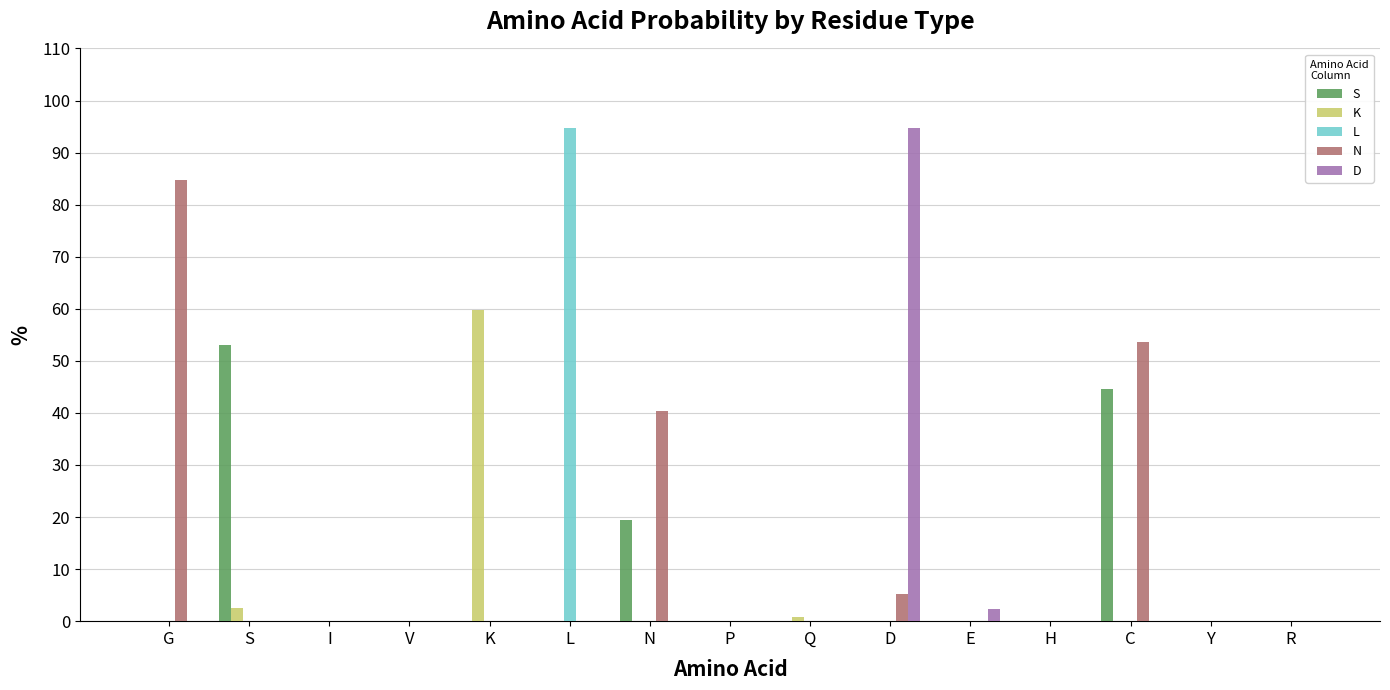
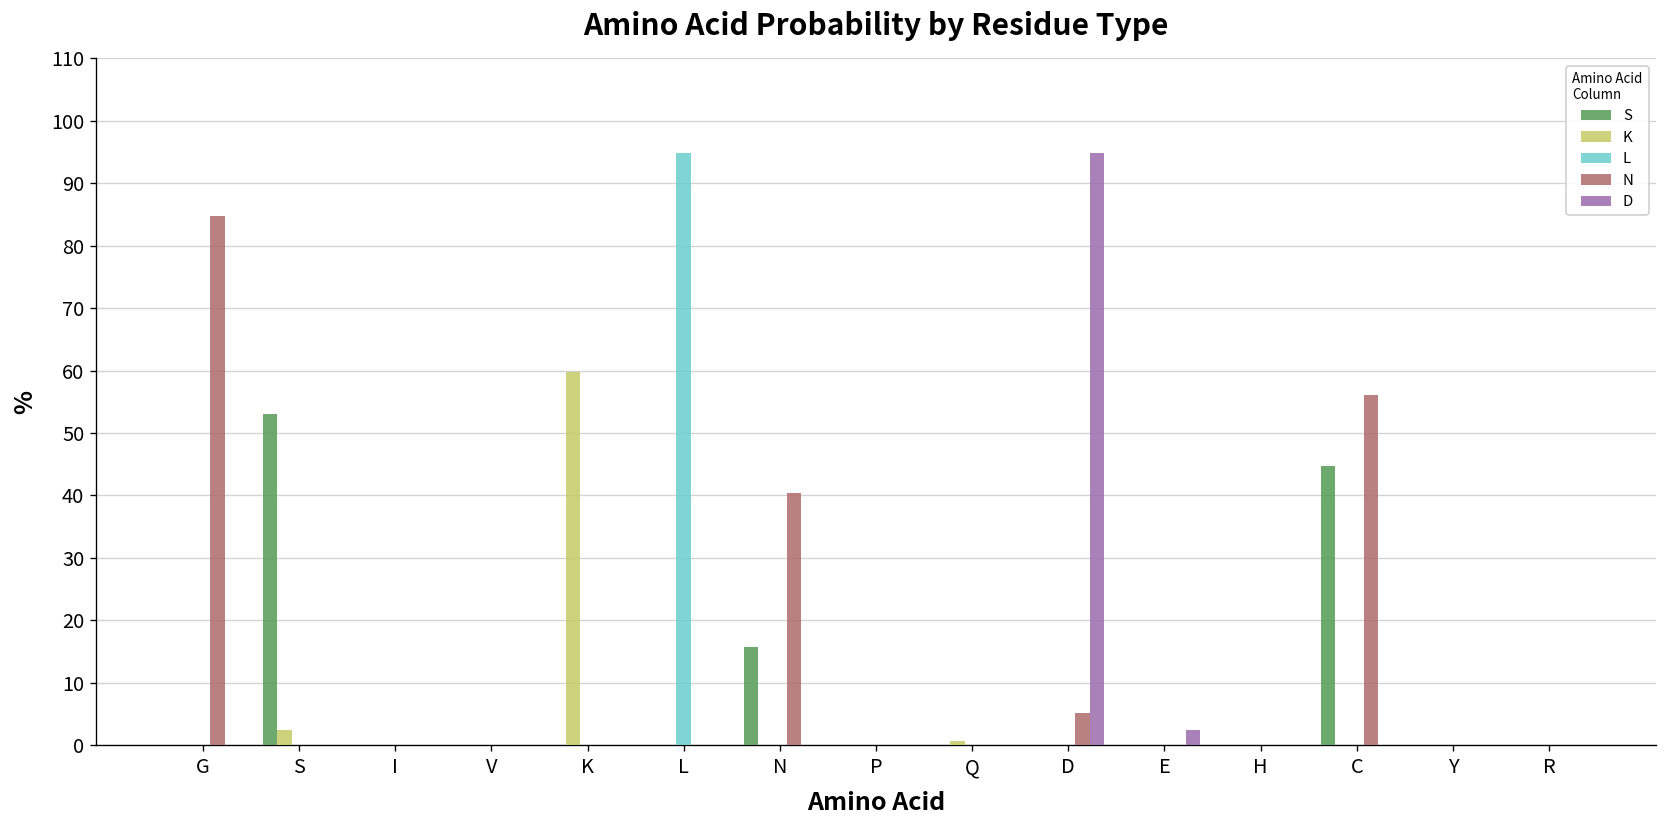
S, N: 19 -> 16
N, C: 54 -> 56
